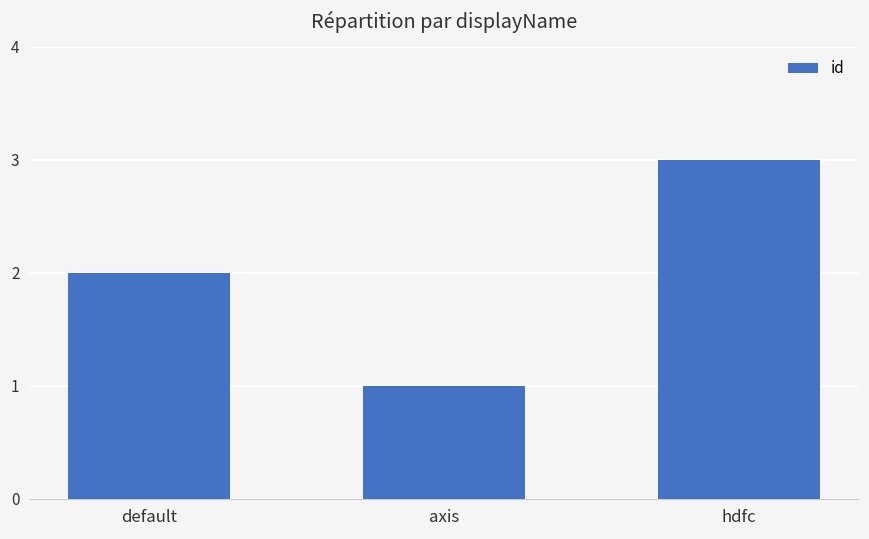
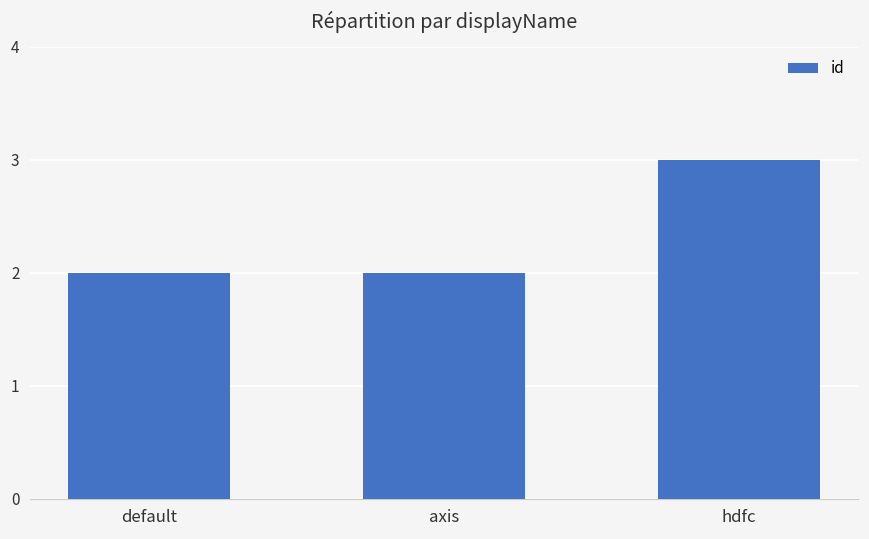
axis: 1 -> 2
